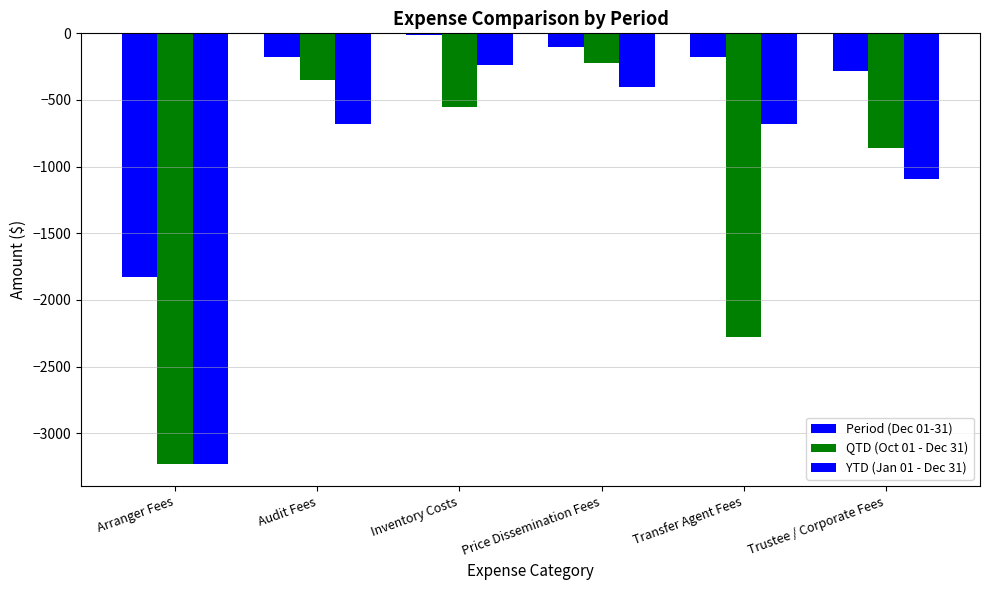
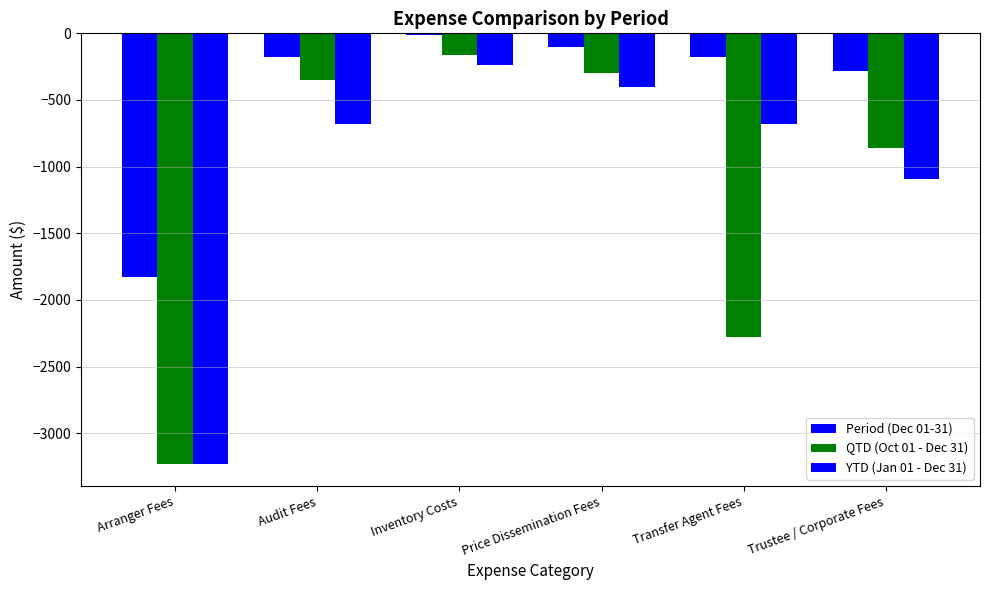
QTD (Oct 01 - Dec 31), Inventory Costs: -550 -> -170
QTD (Oct 01 - Dec 31), Price Dissemination Fees: -220 -> -300
